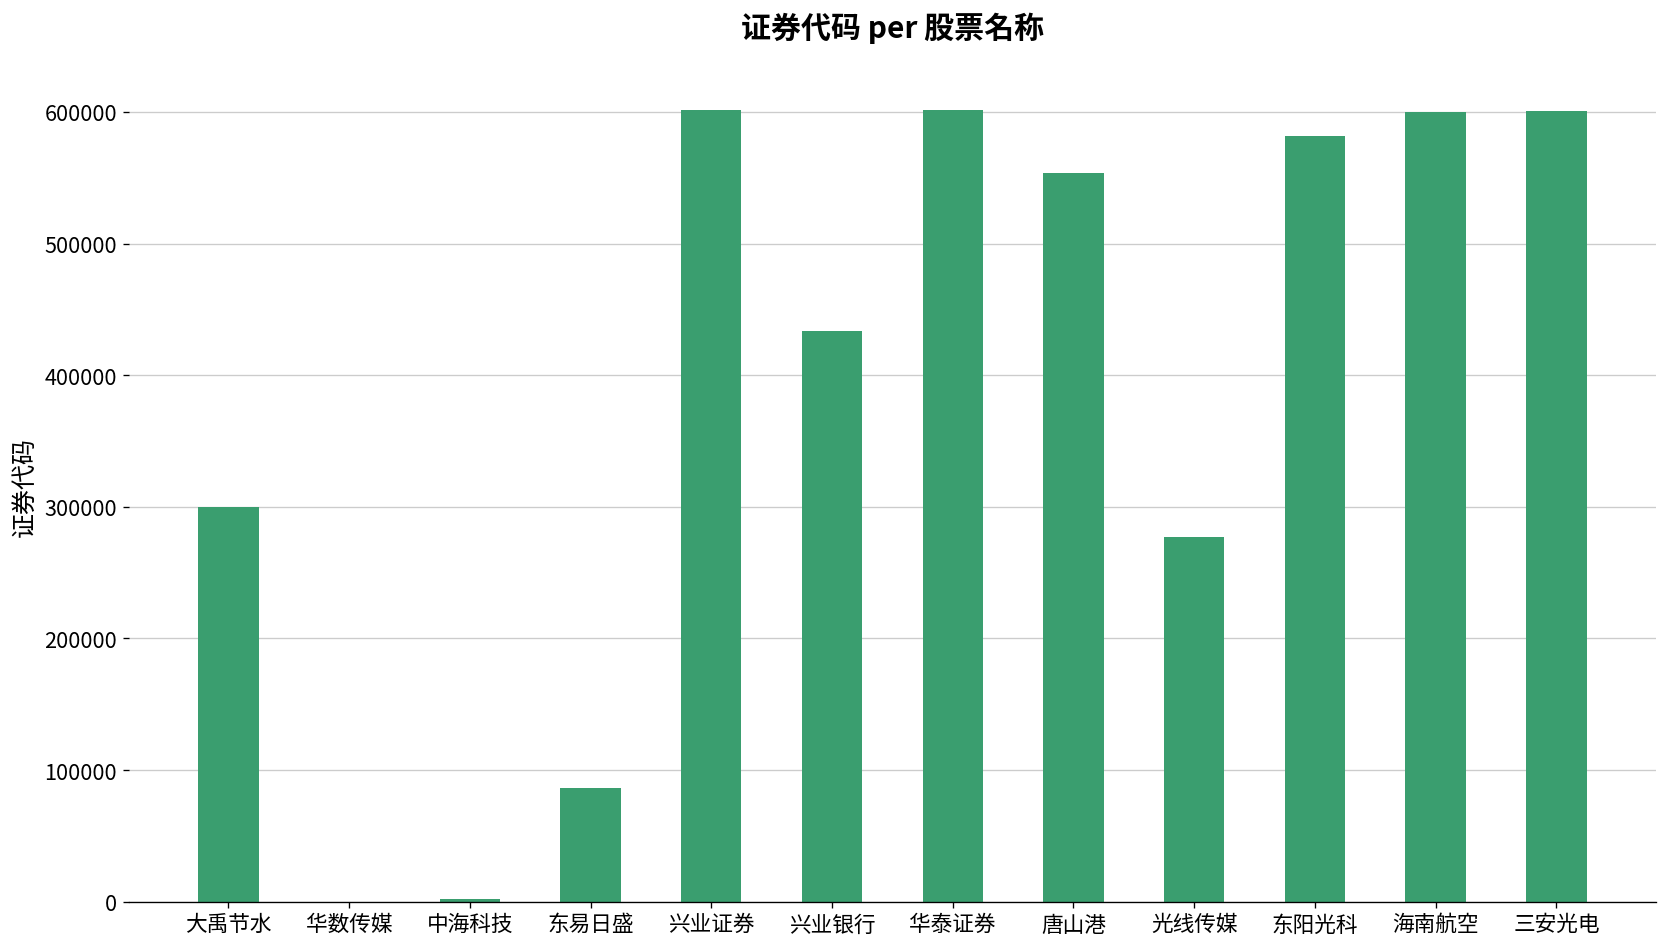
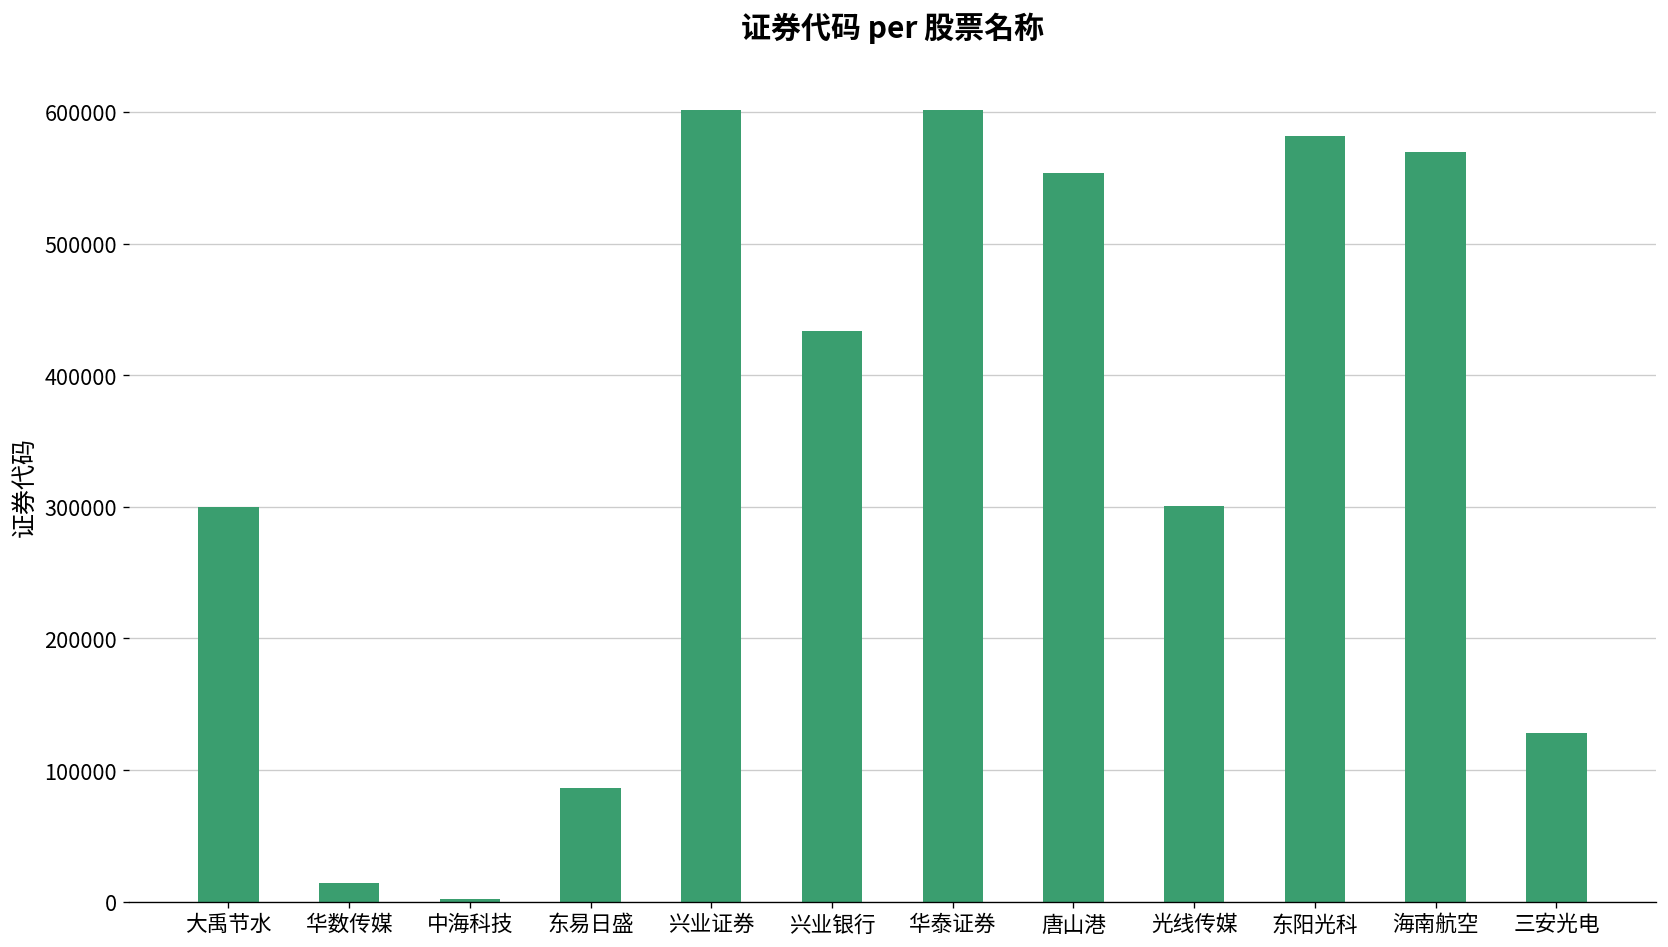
华数传媒: 0 -> 15000
光线传媒: 277000 -> 300000
海南航空: 600000 -> 569000
三安光电: 601000 -> 128000
